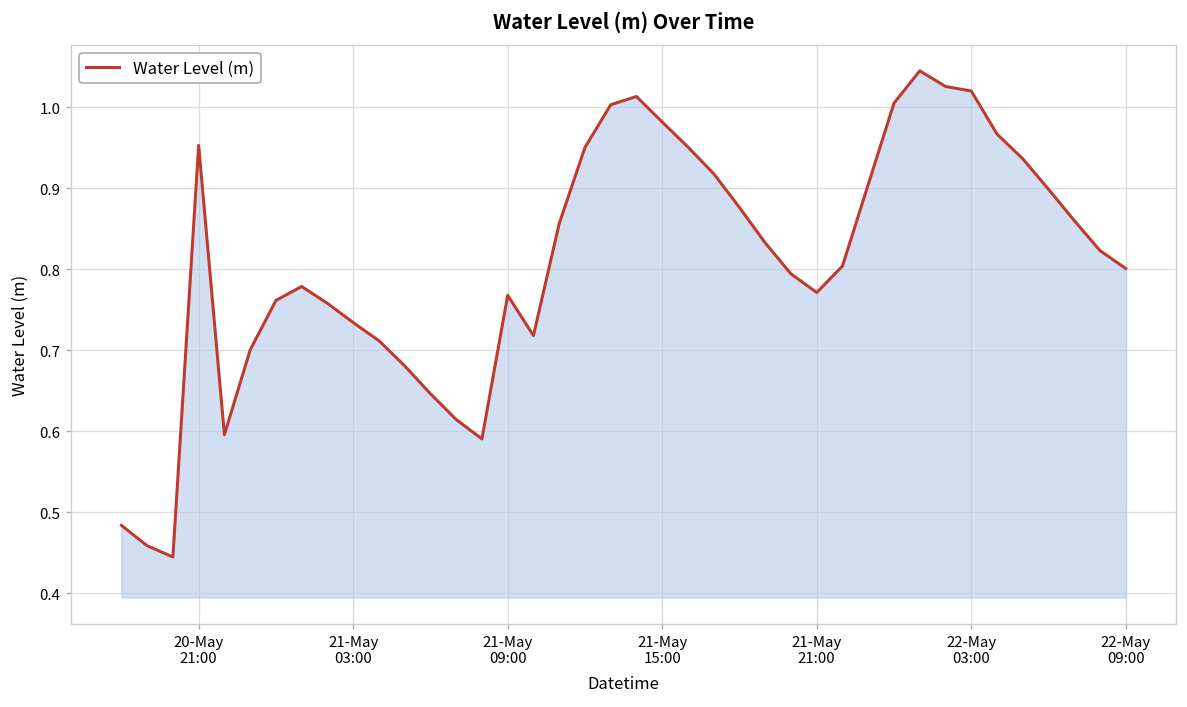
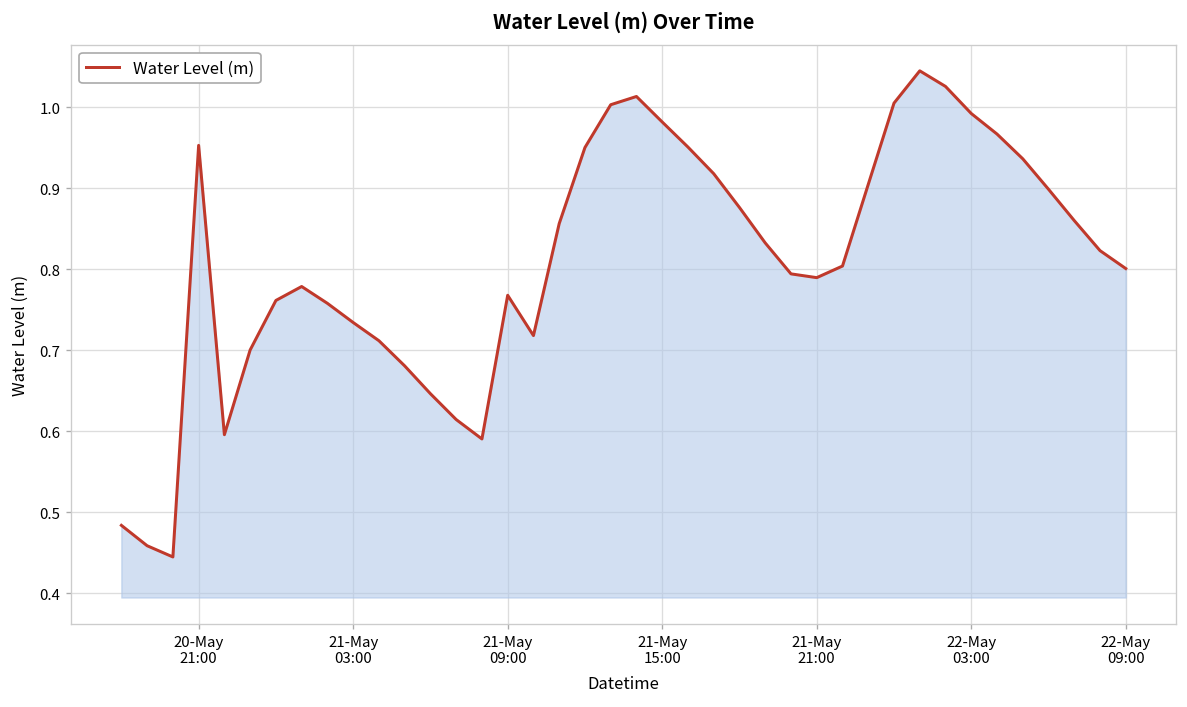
21-May 21:00: 0.77 -> 0.79
22-May 03:00: 1.02 -> 0.99
